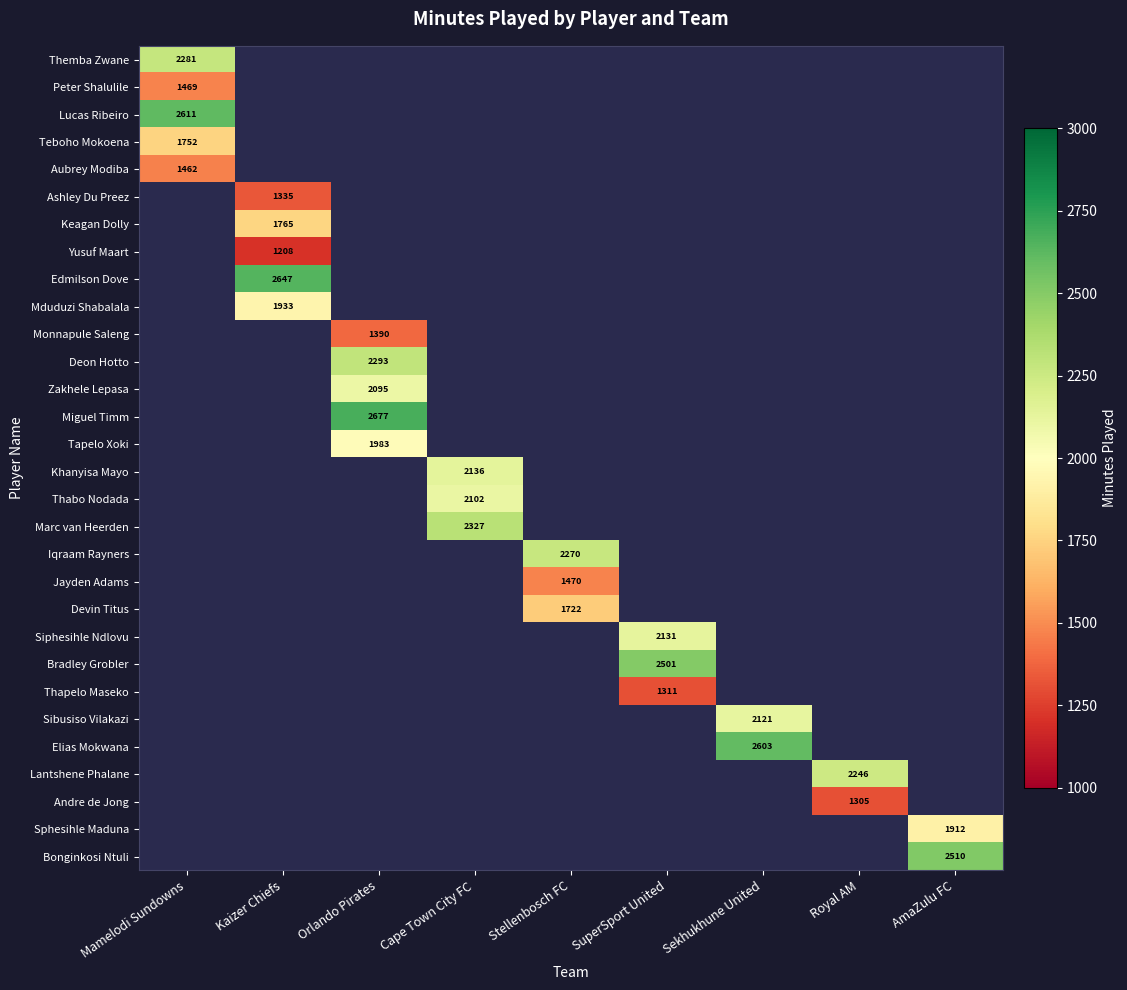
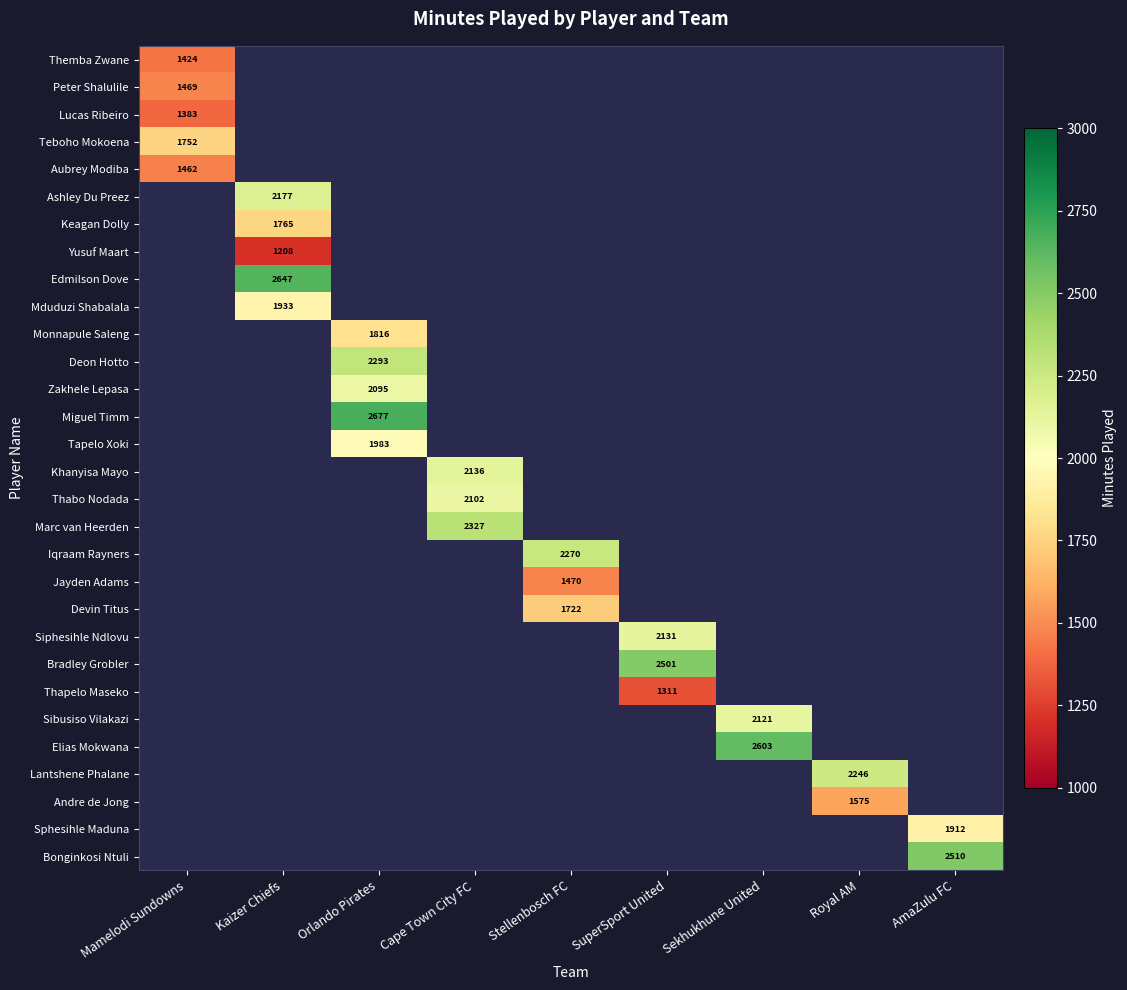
Themba Zwane, Mamelodi Sundowns: 2281 -> 1424
Lucas Ribeiro, Mamelodi Sundowns: 2611 -> 1383
Ashley Du Preez, Kaizer Chiefs: 1335 -> 2177
Monnapule Saleng, Orlando Pirates: 1390 -> 1816
Andre de Jong, Royal AM: 1305 -> 1575
